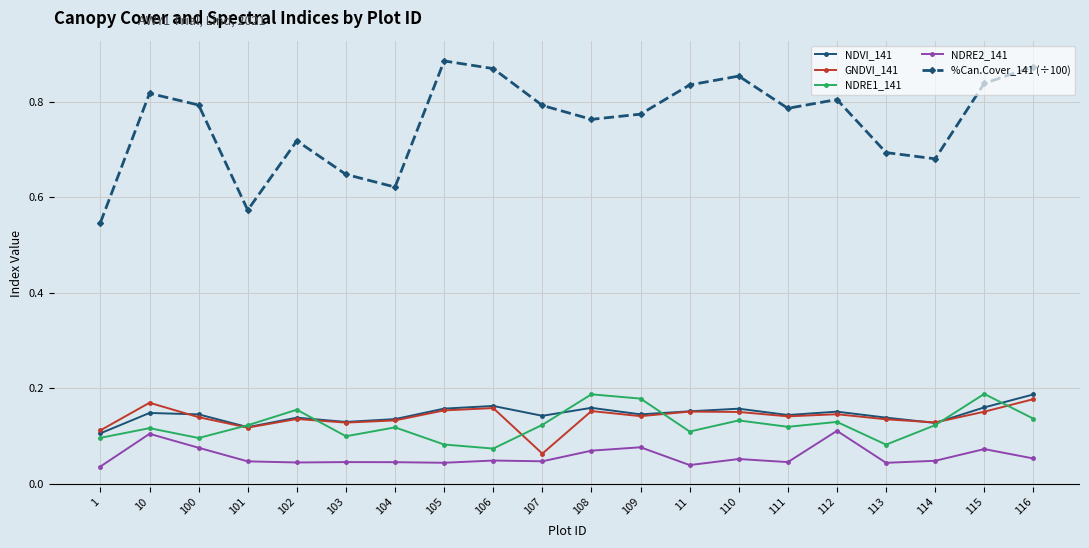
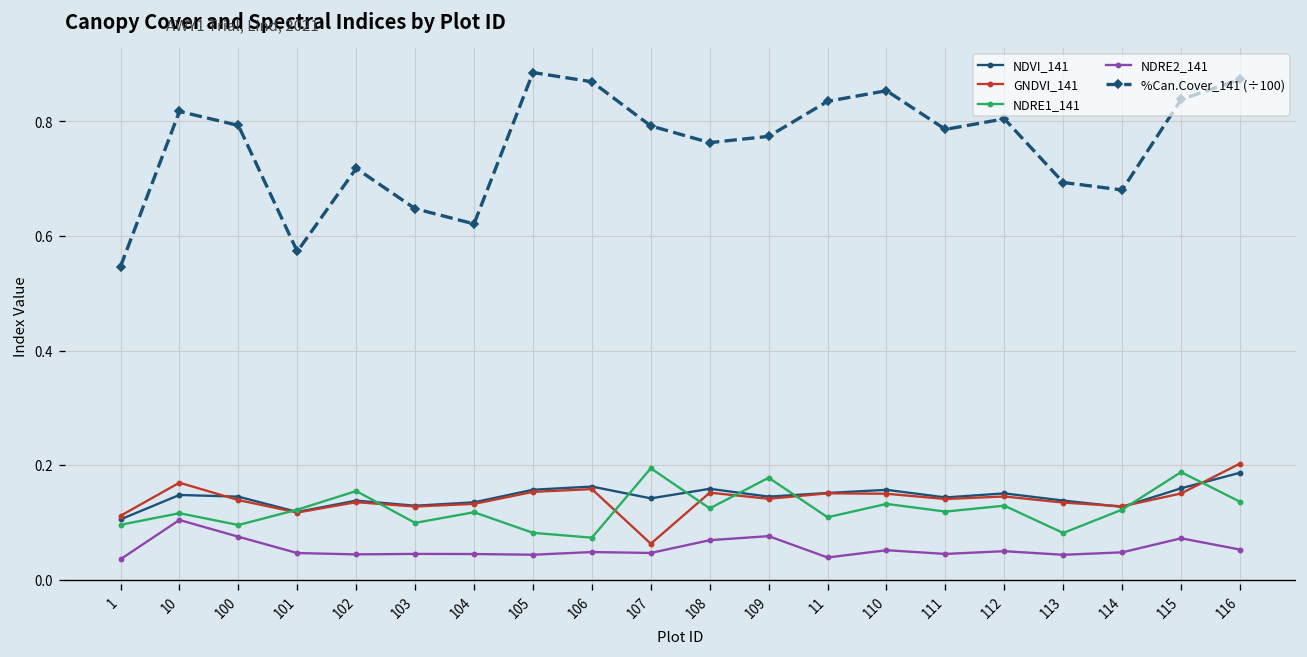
NDRE1_141, 107: 0.12 -> 0.19
NDRE1_141, 108: 0.19 -> 0.12
NDRE2_141, 112: 0.11 -> 0.05
GNDVI_141, 116: 0.18 -> 0.20
